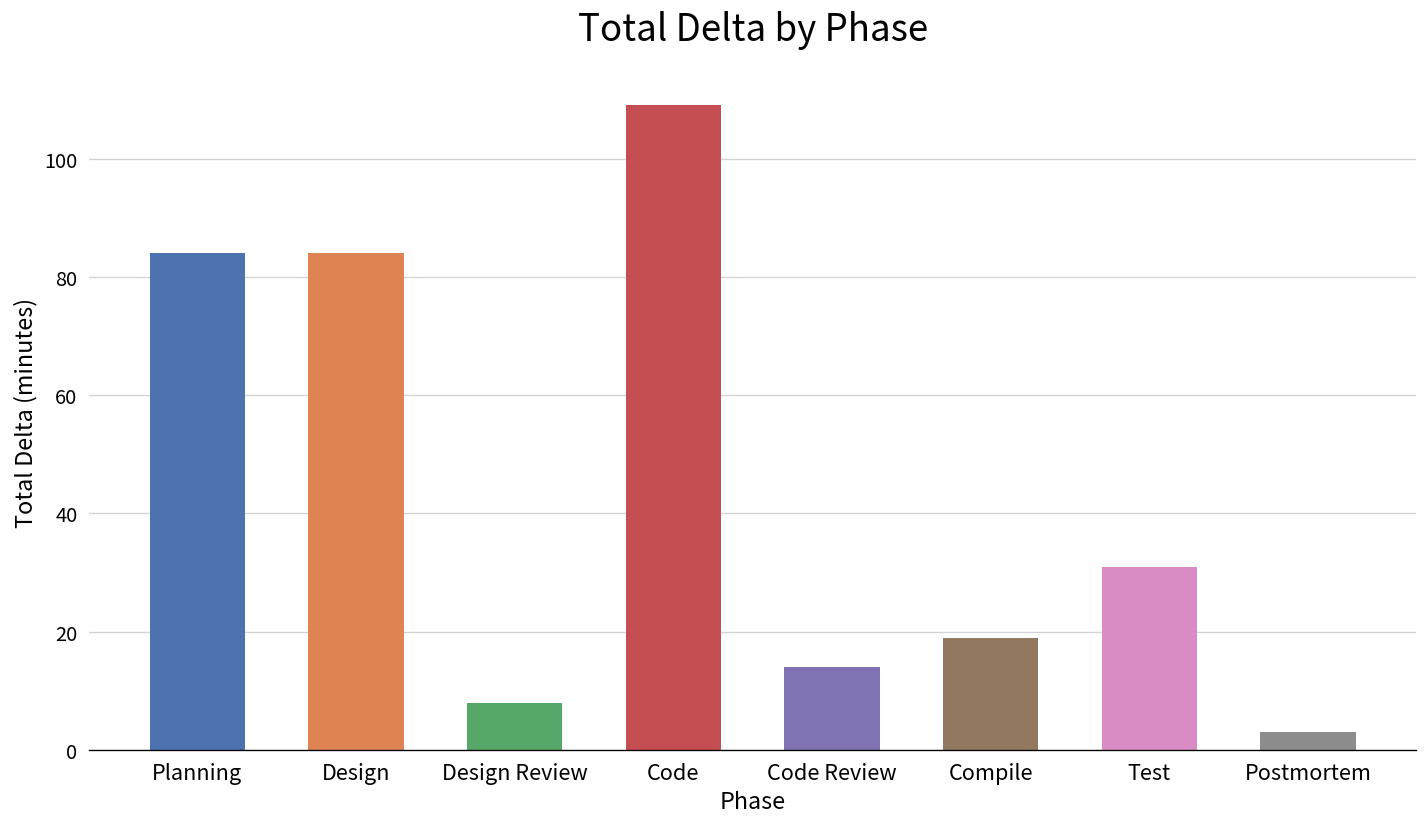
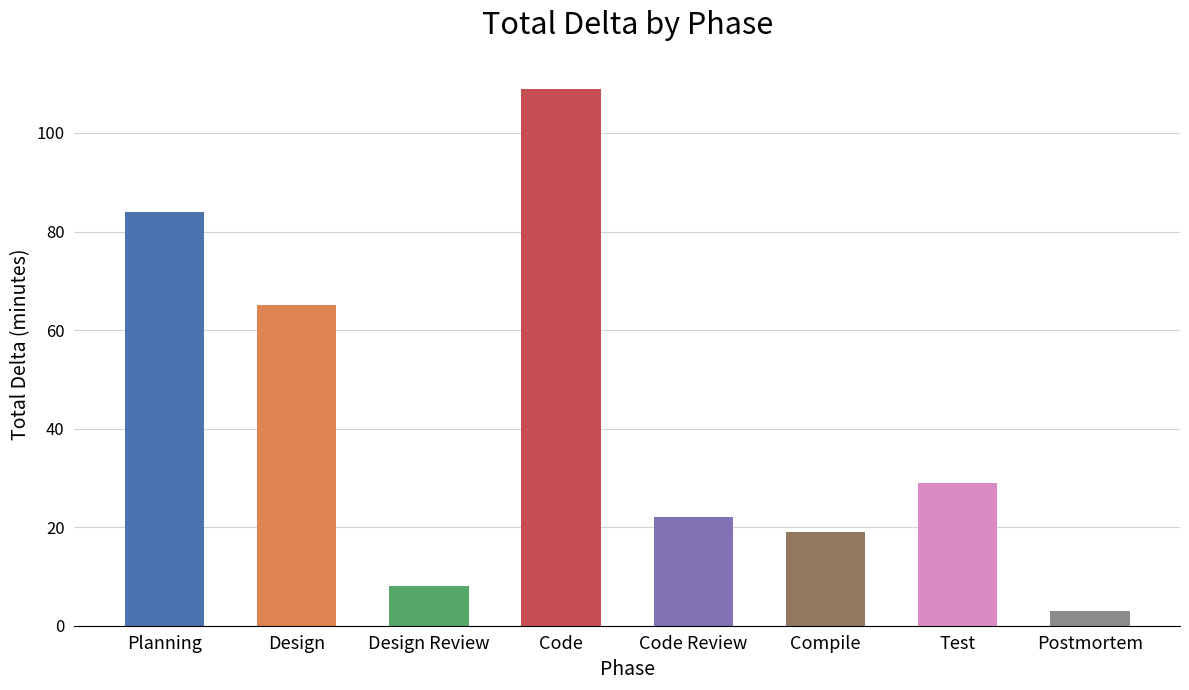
Design: 84 -> 65
Code Review: 14 -> 22
Test: 31 -> 29
